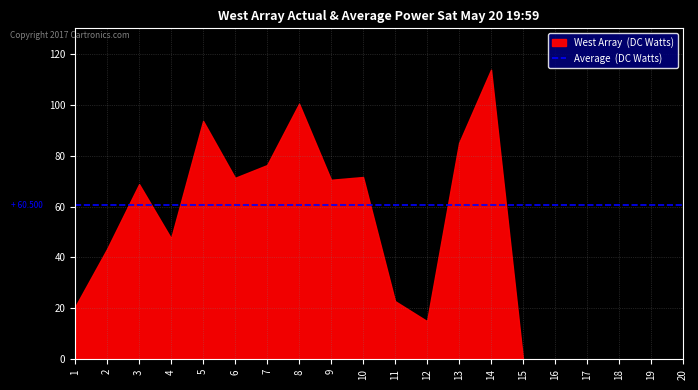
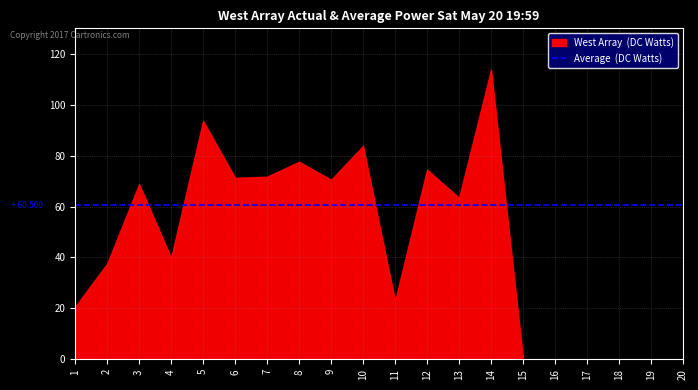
West Array (DC Watts), 2: 43 -> 38
West Array (DC Watts), 4: 48 -> 40
West Array (DC Watts), 7: 76 -> 72
West Array (DC Watts), 8: 100 -> 78
West Array (DC Watts), 10: 72 -> 84
West Array (DC Watts), 12: 15 -> 74
West Array (DC Watts), 13: 85 -> 63
